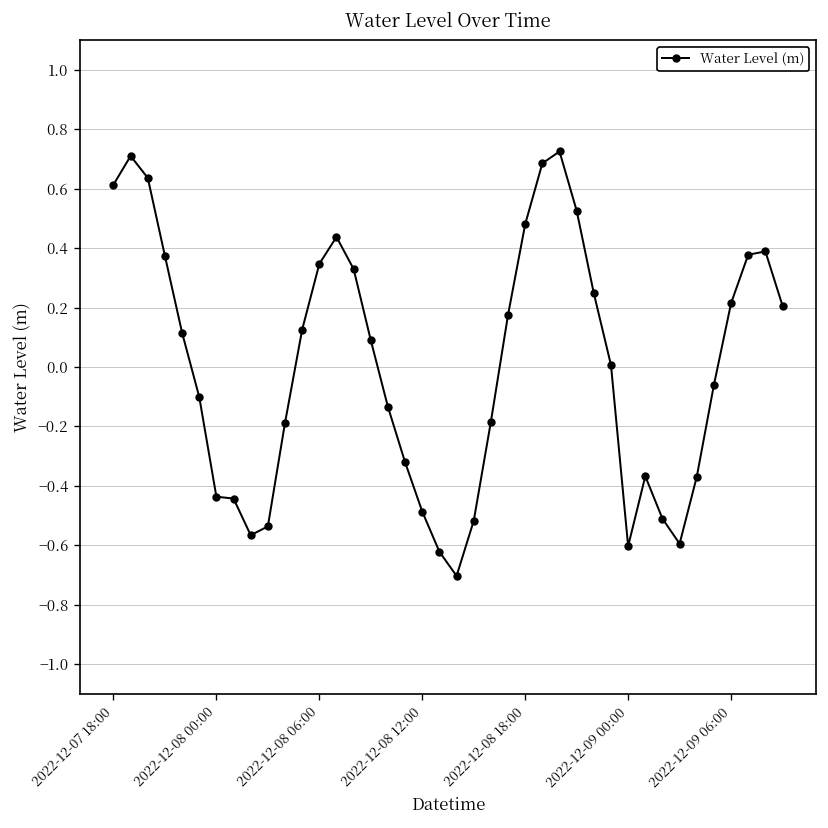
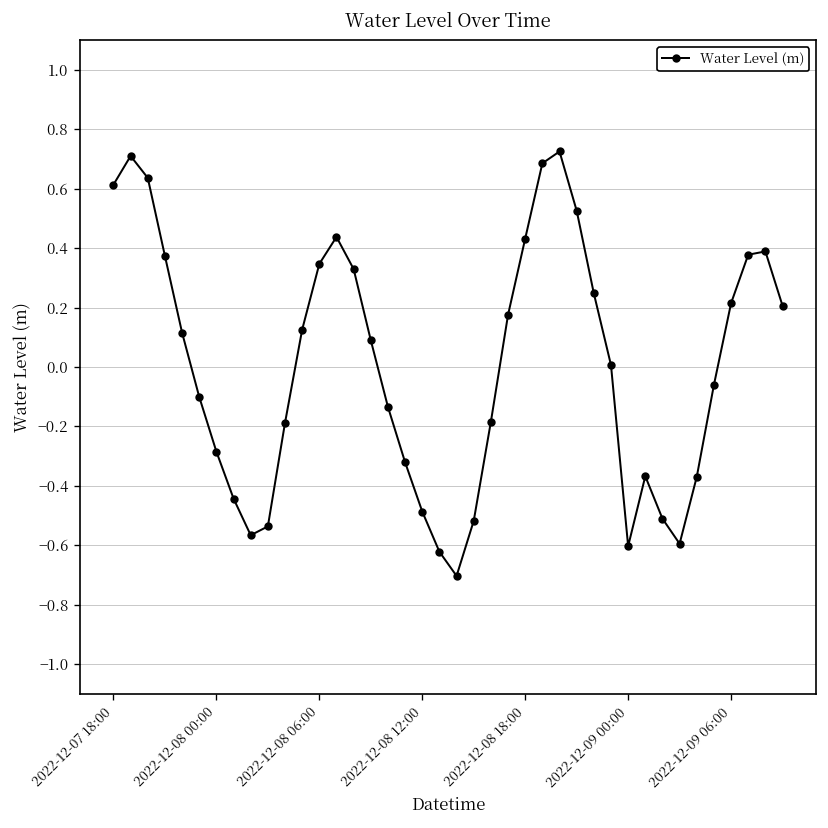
2022-12-08 00:00: -0.44 -> -0.28
2022-12-08 18:00: 0.48 -> 0.43
